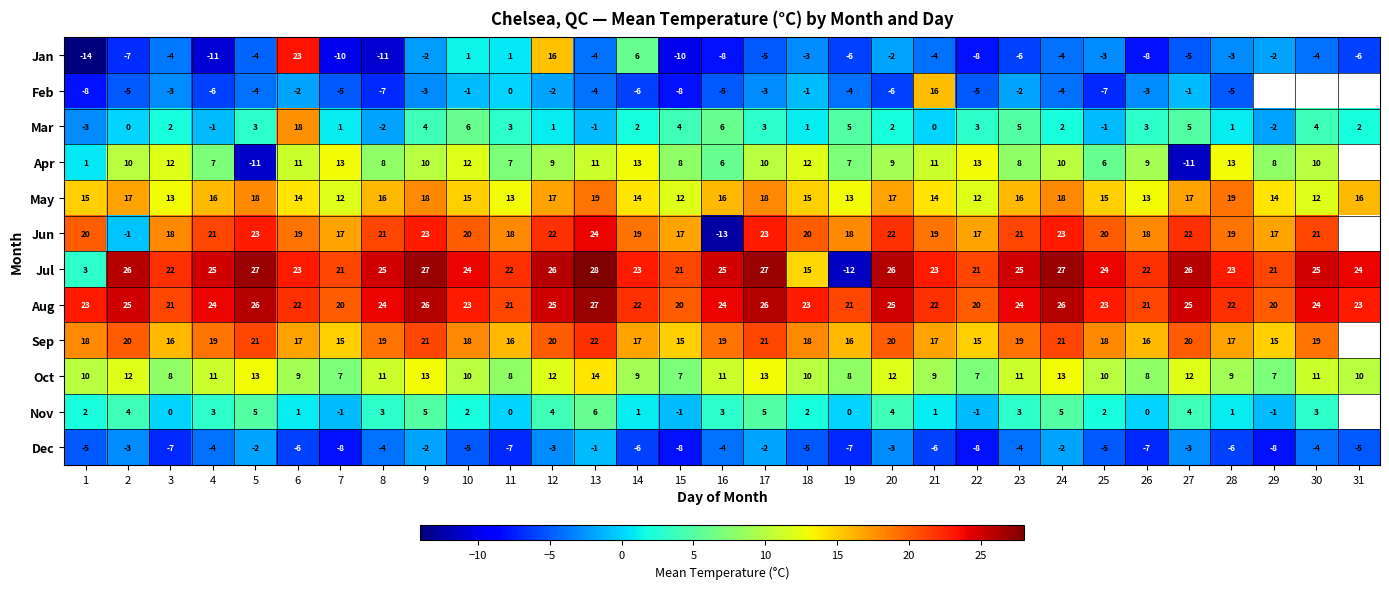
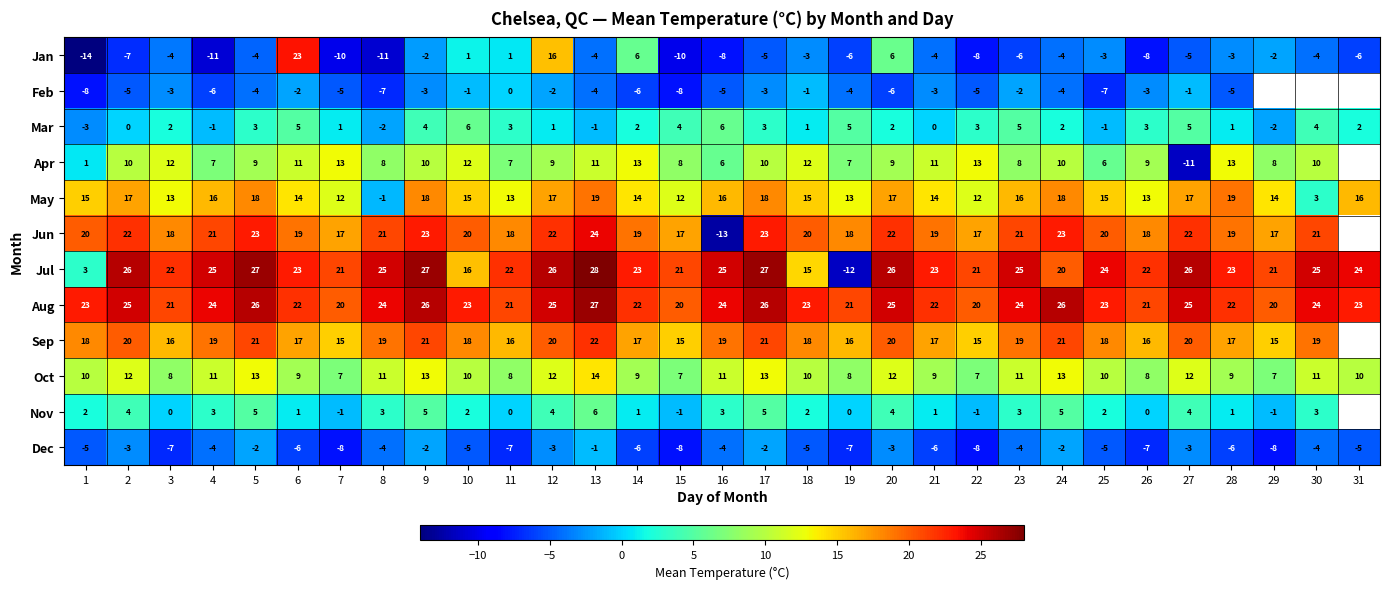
Jan, 20: -2 -> 6
Feb, 21: 16 -> -3
Mar, 6: 18 -> 5
Apr, 5: -11 -> 9
May, 8: 16 -> -1
May, 30: 12 -> 3
Jun, 2: -1 -> 22
Jul, 10: 24 -> 16
Jul, 24: 27 -> 20
